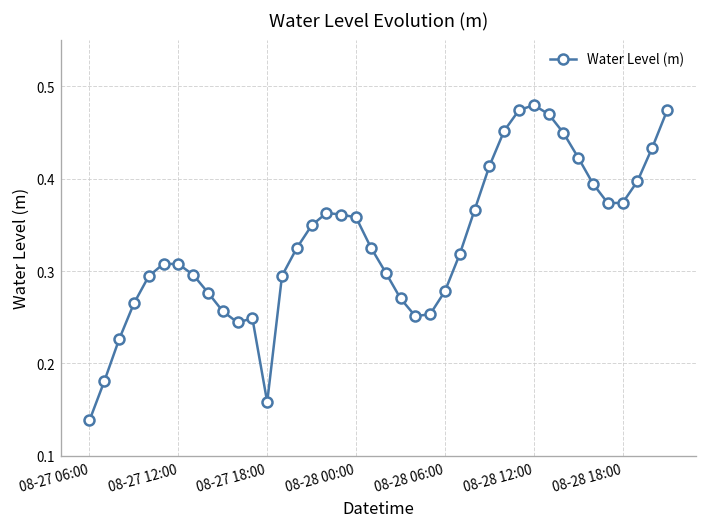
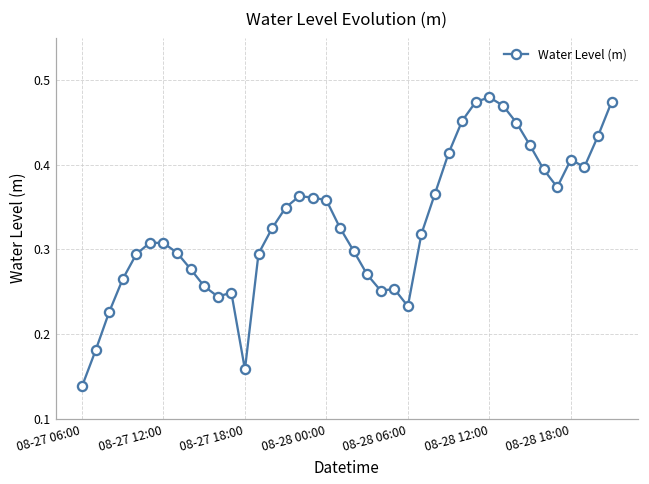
08-28 06:00: 0.28 -> 0.23
08-28 18:00: 0.37 -> 0.41
